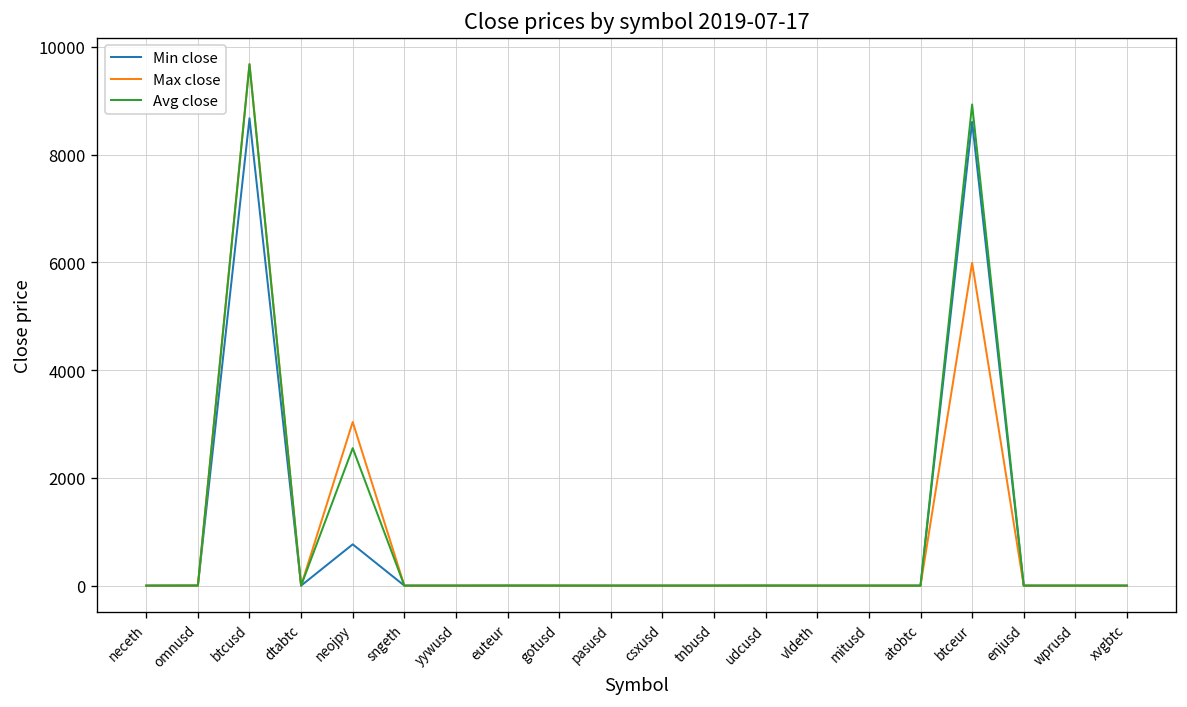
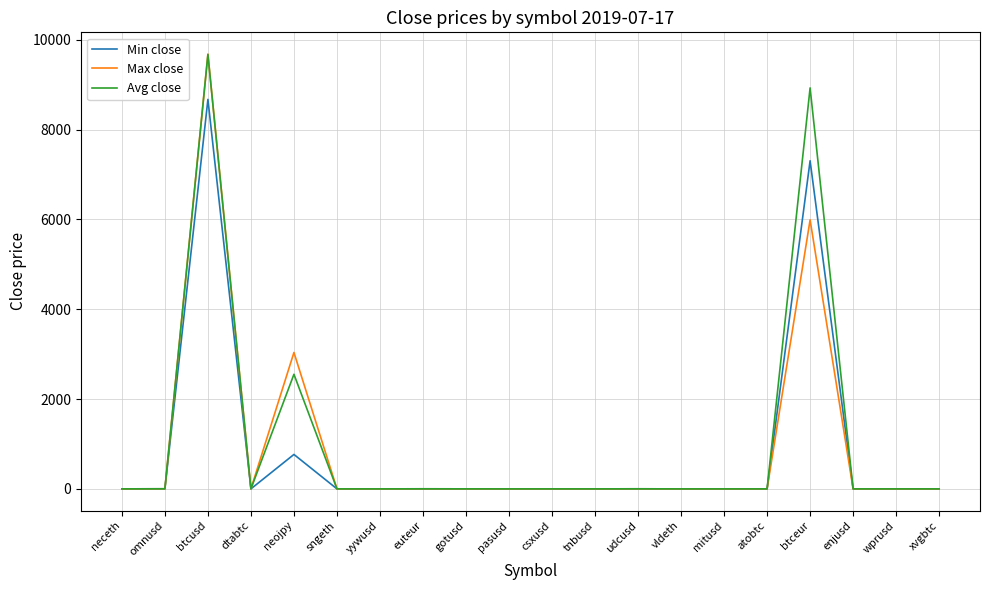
Min close, btceur: 8600 -> 7300
